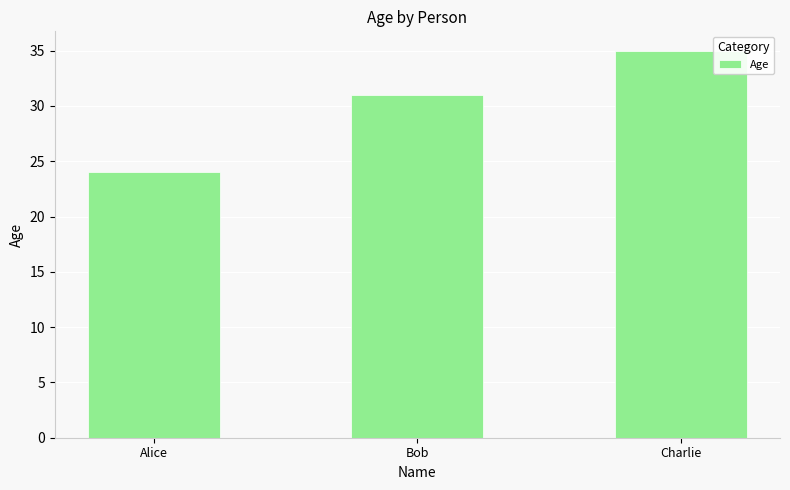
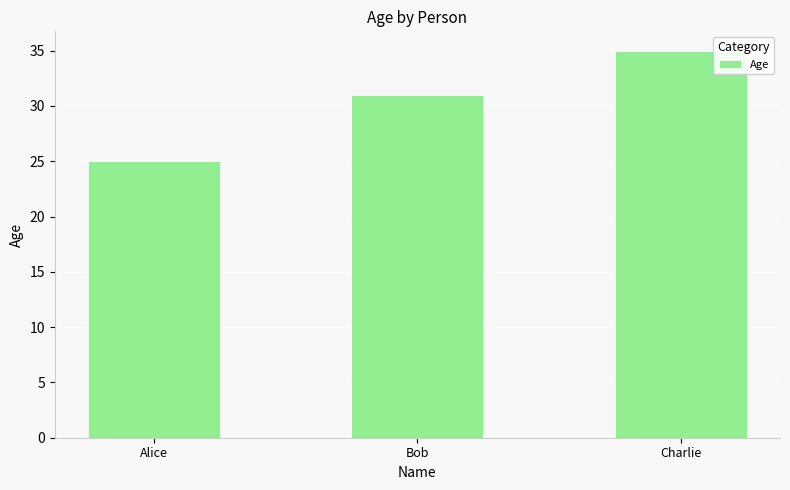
Alice: 24 -> 25
